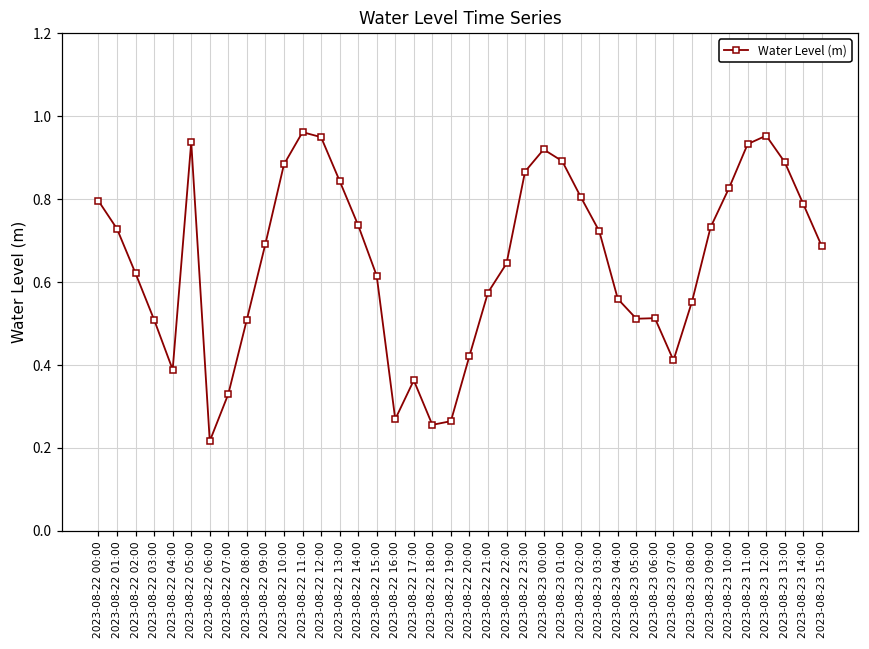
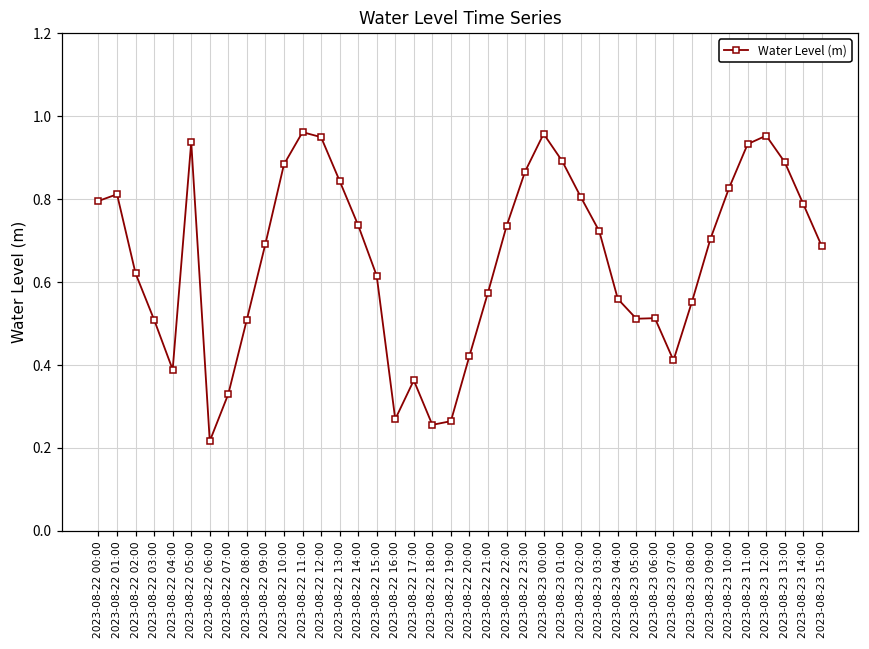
2023-08-22 01:00: 0.73 -> 0.81
2023-08-22 22:00: 0.65 -> 0.73
2023-08-23 00:00: 0.92 -> 0.96
2023-08-23 09:00: 0.73 -> 0.71
